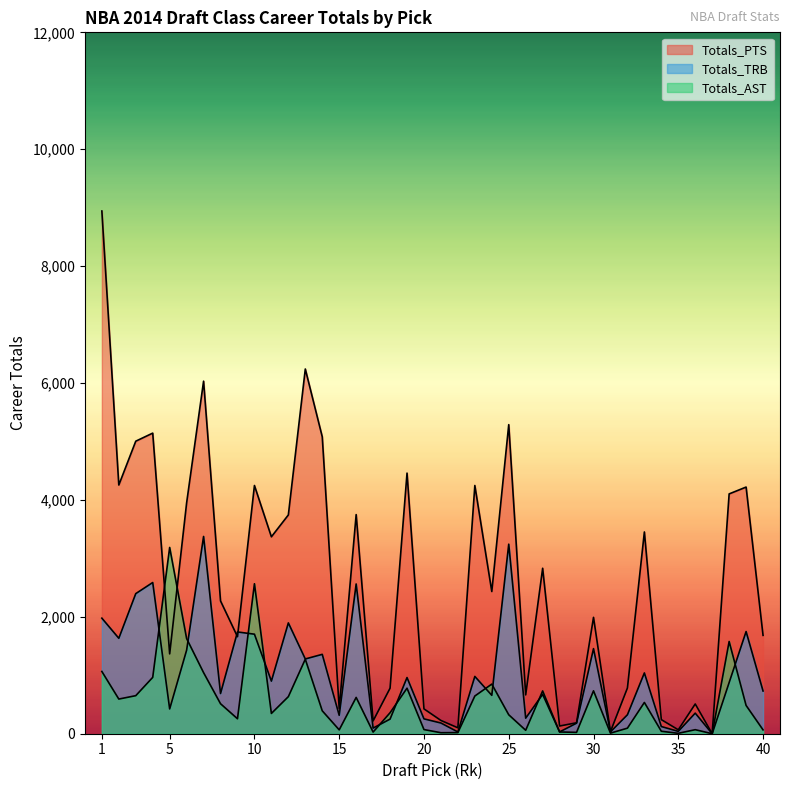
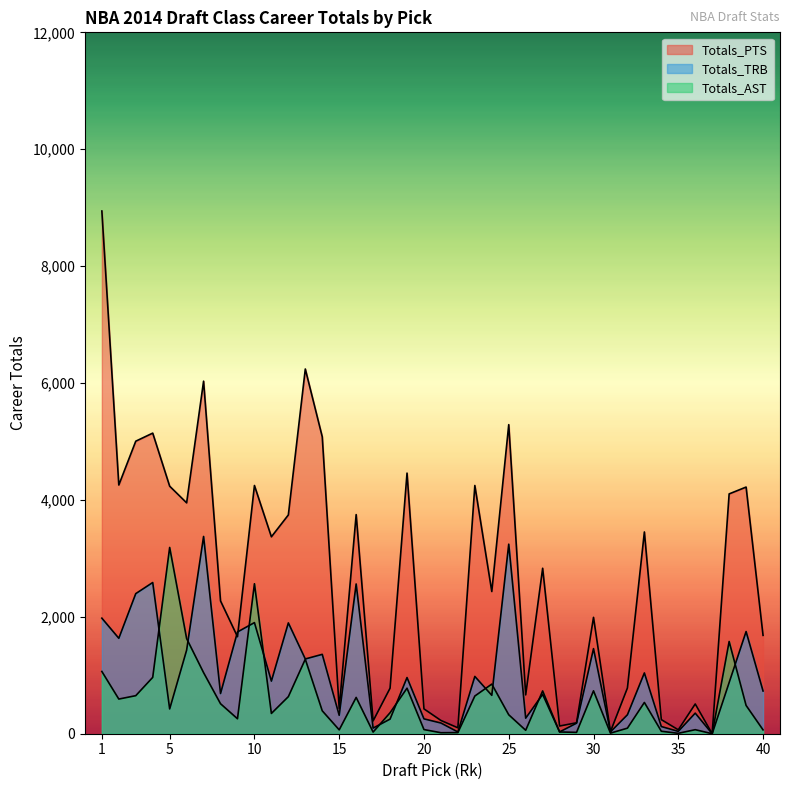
Totals_PTS, 5: 1,400 -> 4,200
Totals_TRB, 10: 1,700 -> 1,900
